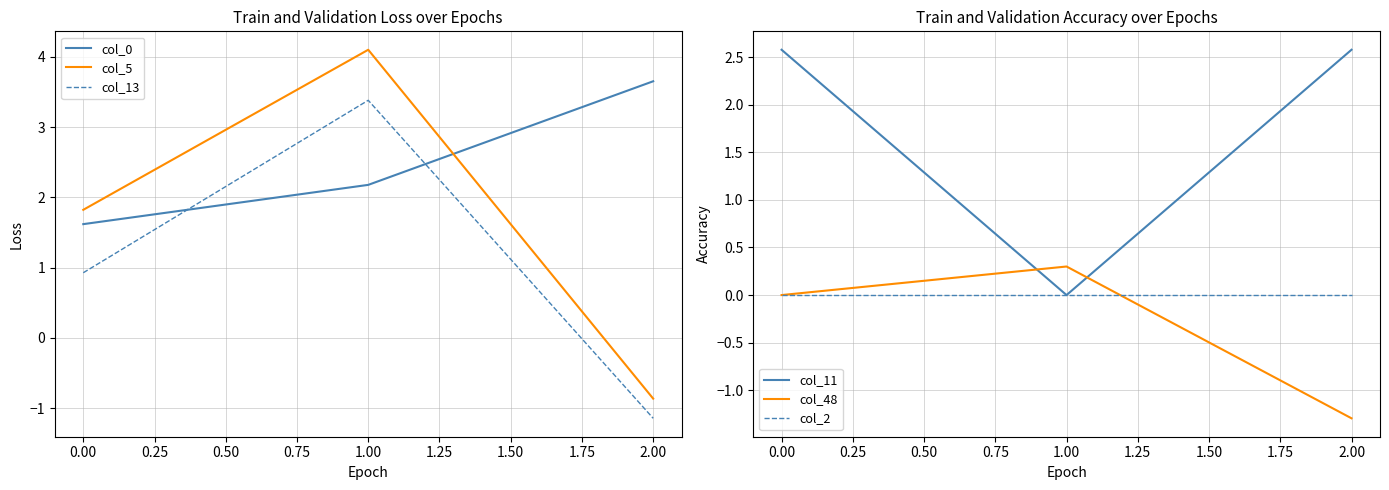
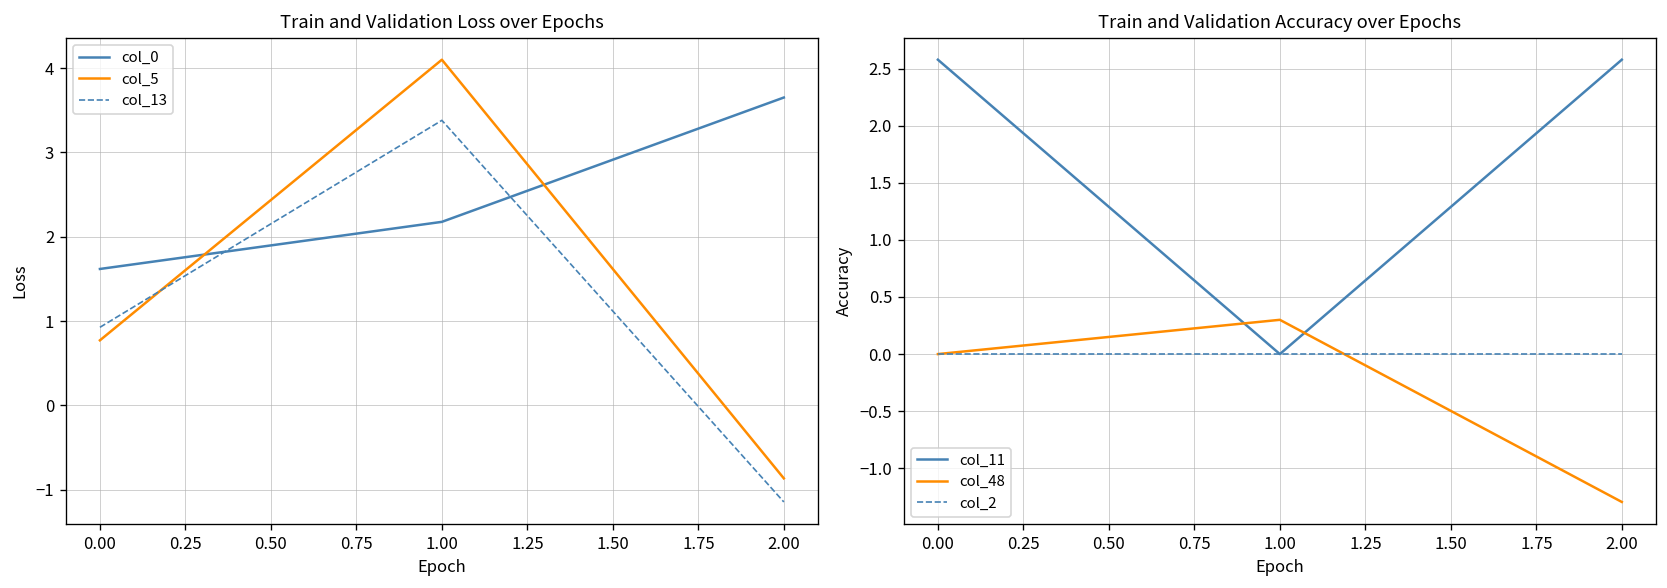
Train and Validation Loss over Epochs, col_5, 0.00: 1.8 -> 0.8
